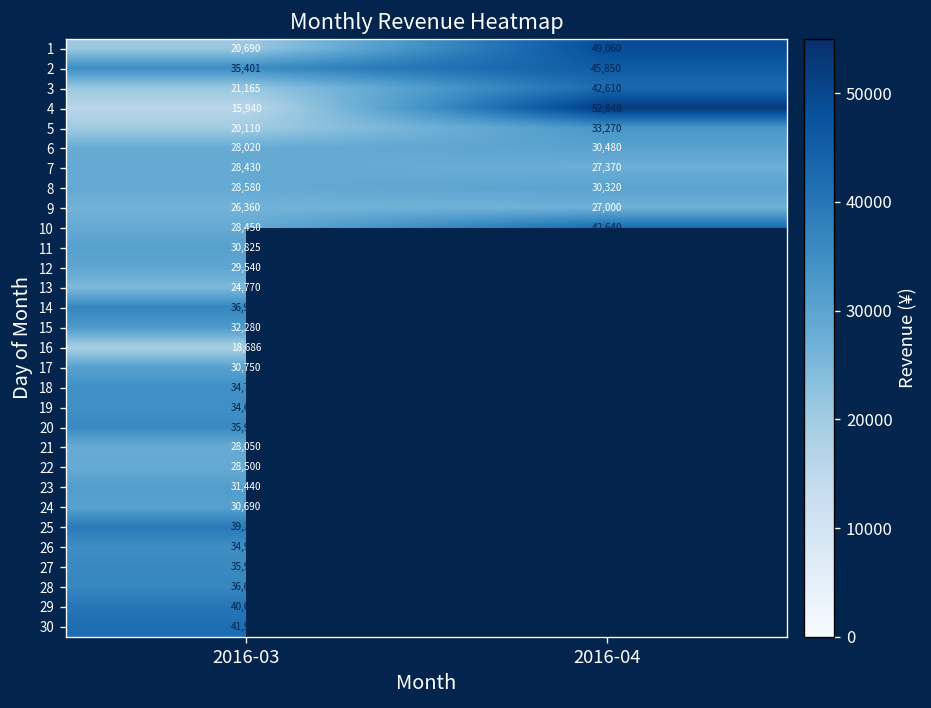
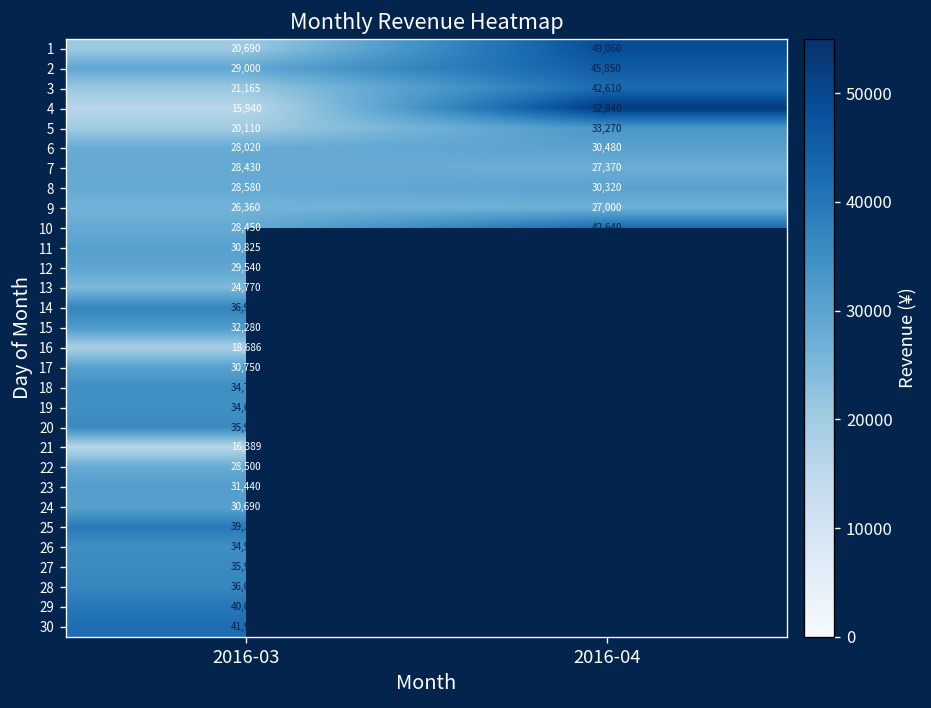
2, 2016-03: 35,401 -> 29,000
21, 2016-03: 28,050 -> 16,389
